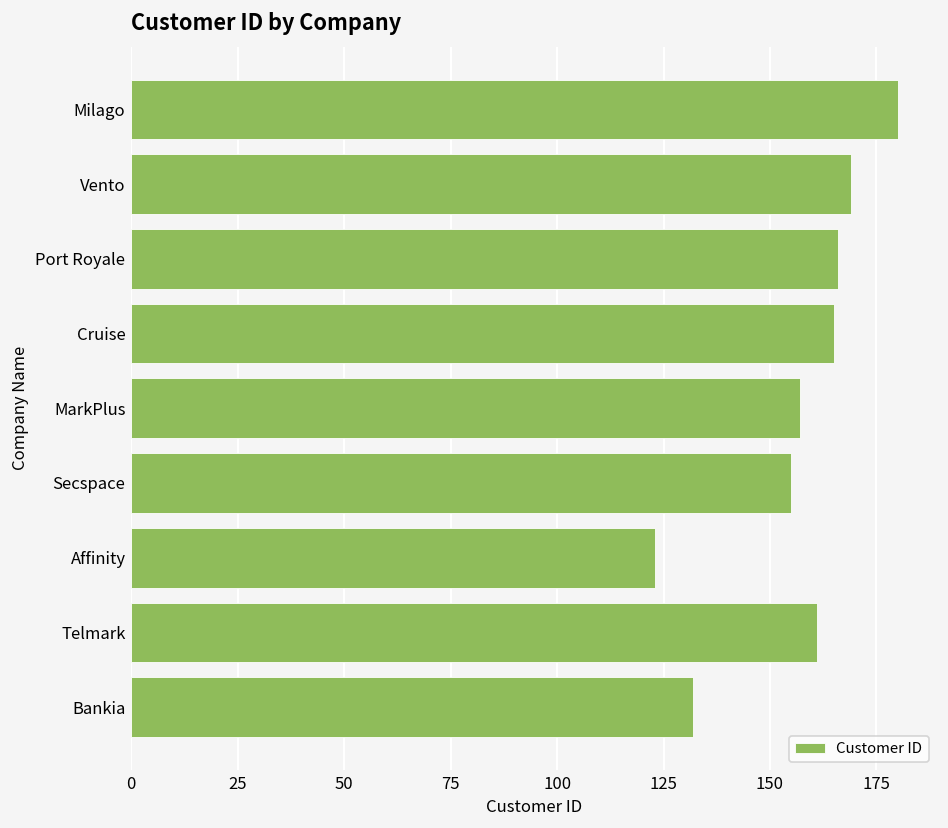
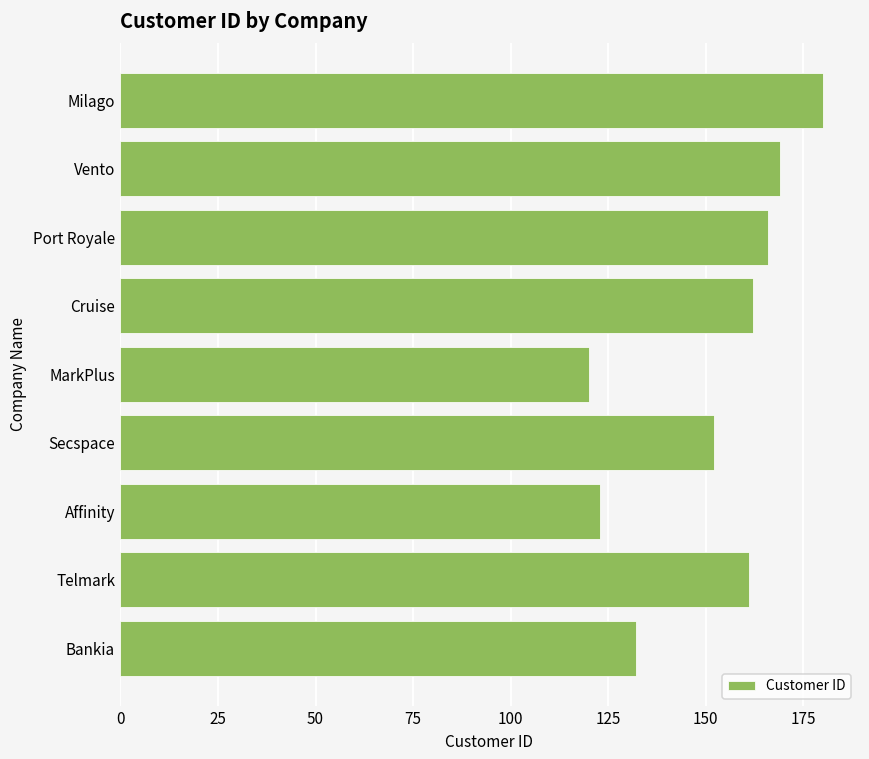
Cruise: 165 -> 162
MarkPlus: 157 -> 120
Secspace: 155 -> 152
